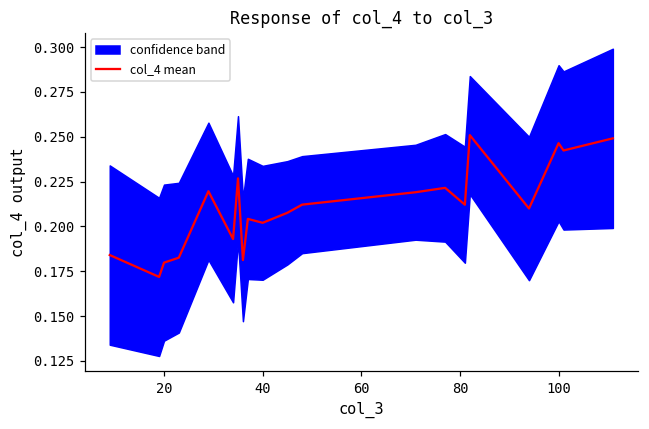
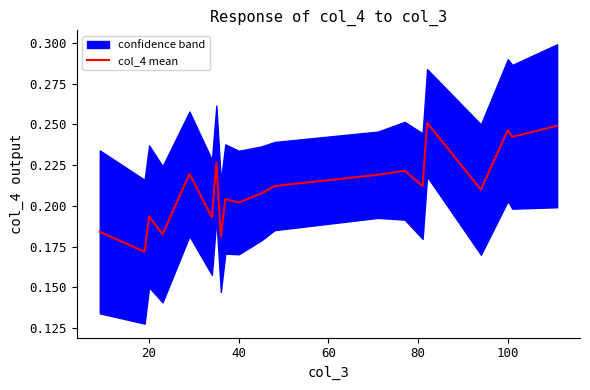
col_4 mean, 20: 0.180 -> 0.194
